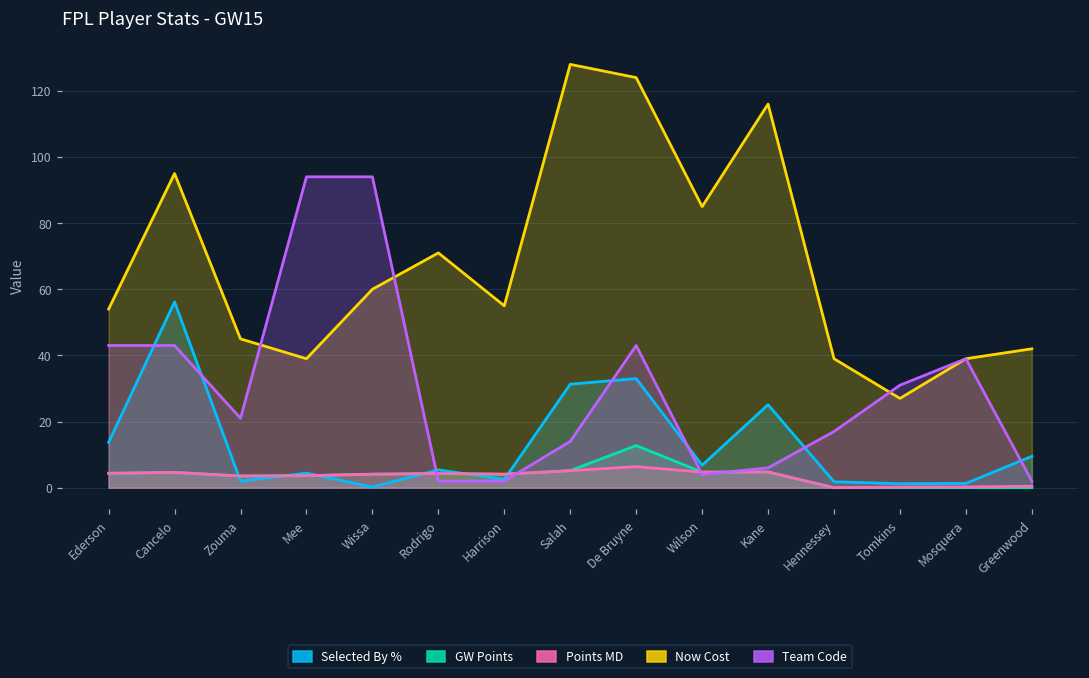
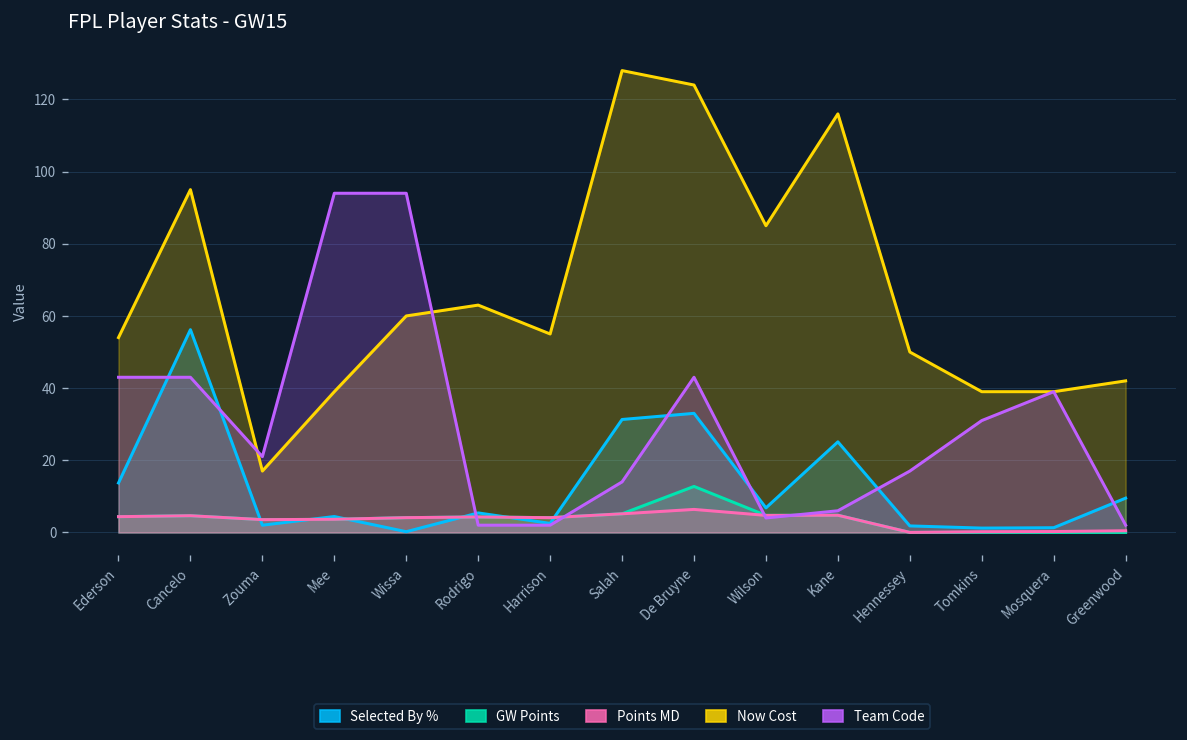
Now Cost, Zouma: 45 -> 17
Now Cost, Rodrigo: 71 -> 63
Now Cost, Hennessey: 39 -> 50
Now Cost, Tomkins: 27 -> 39
